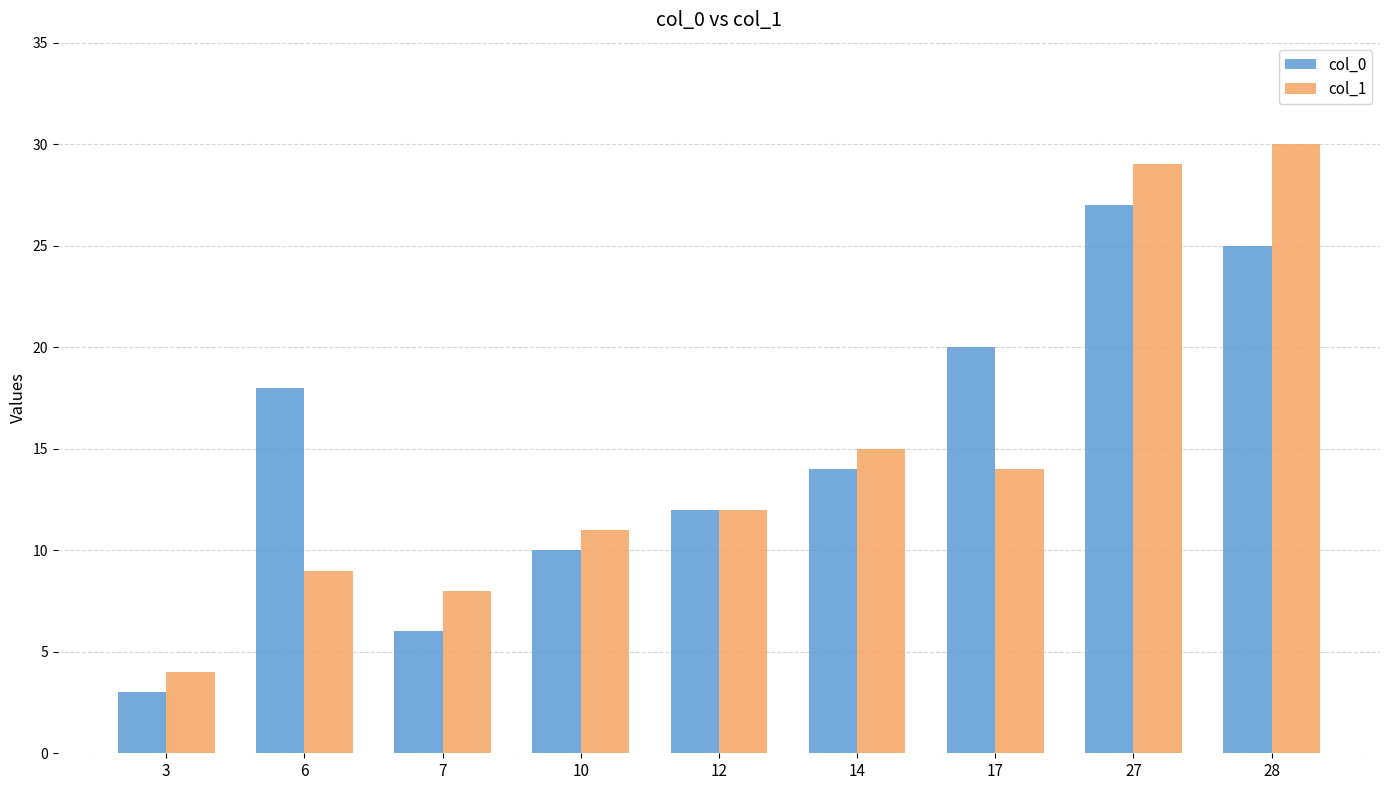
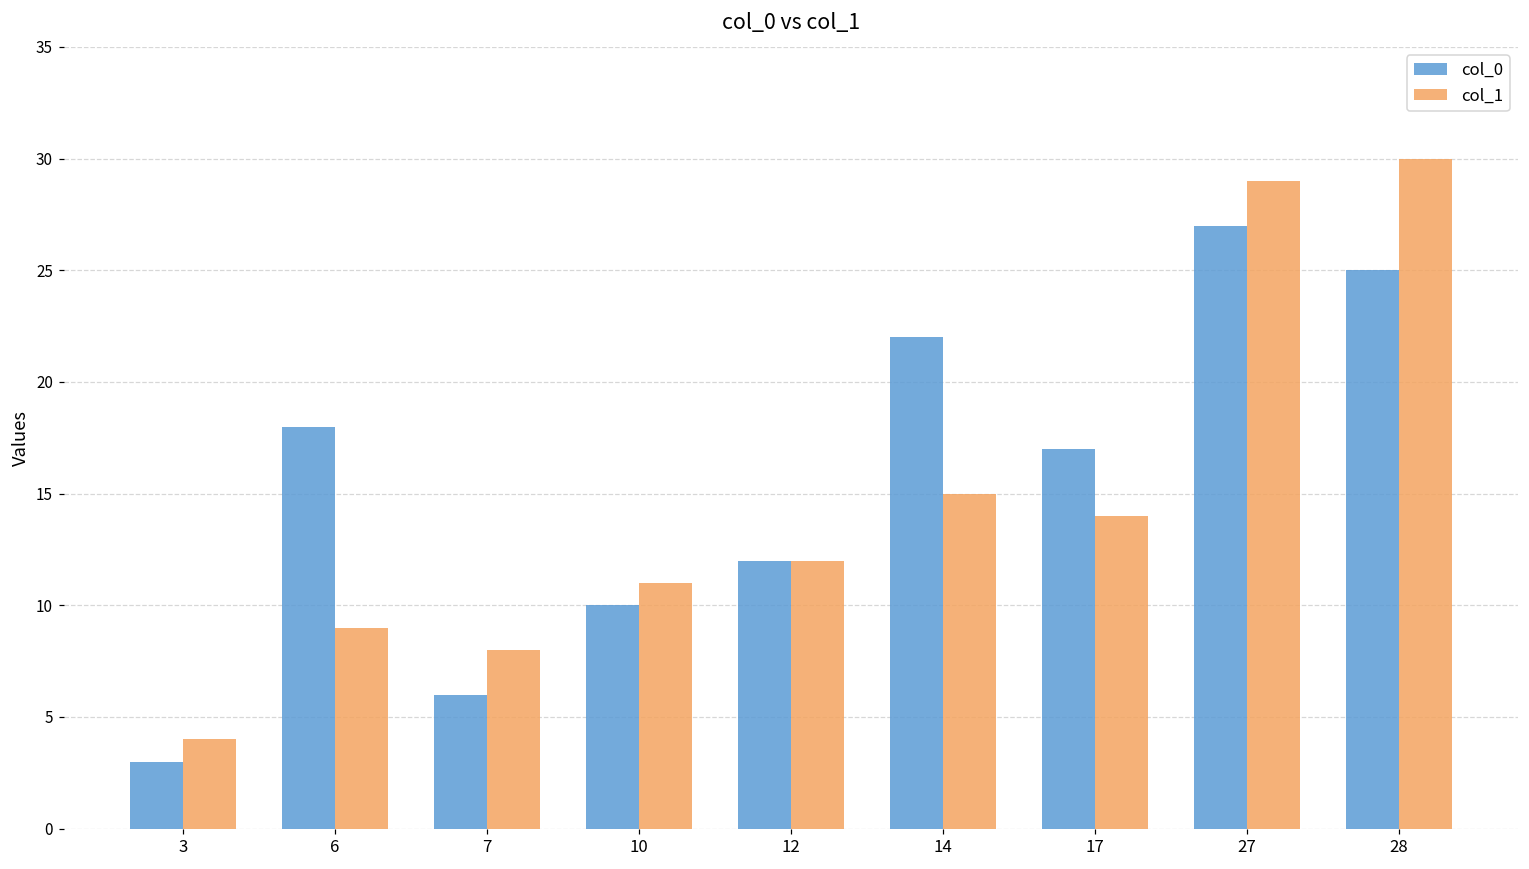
col_0, 14: 14 -> 22
col_0, 17: 20 -> 17
